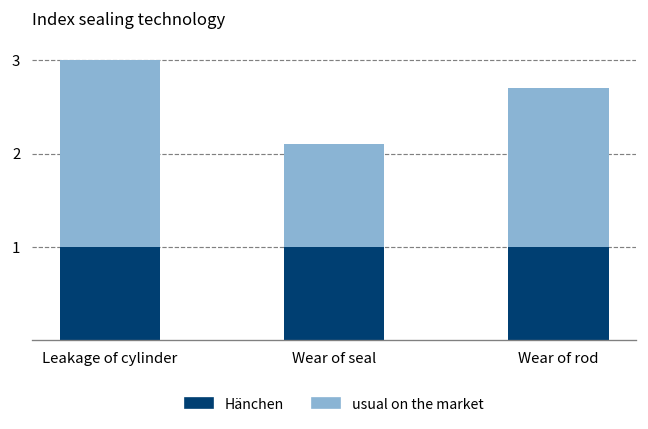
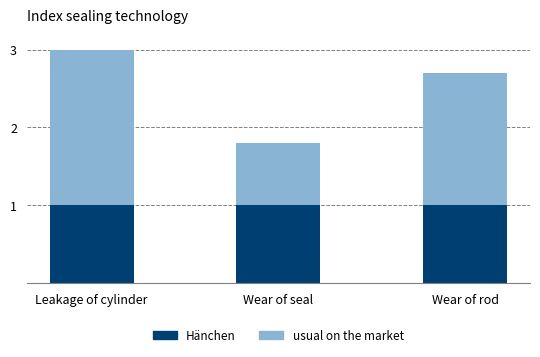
usual on the market, Wear of seal: 1.1 -> 0.8
